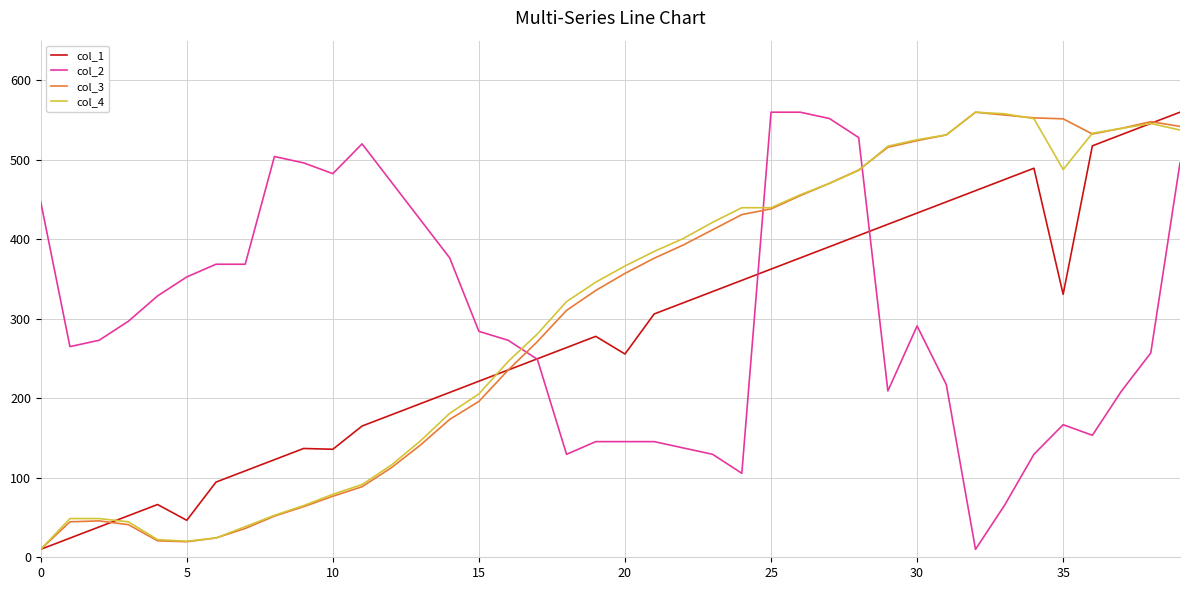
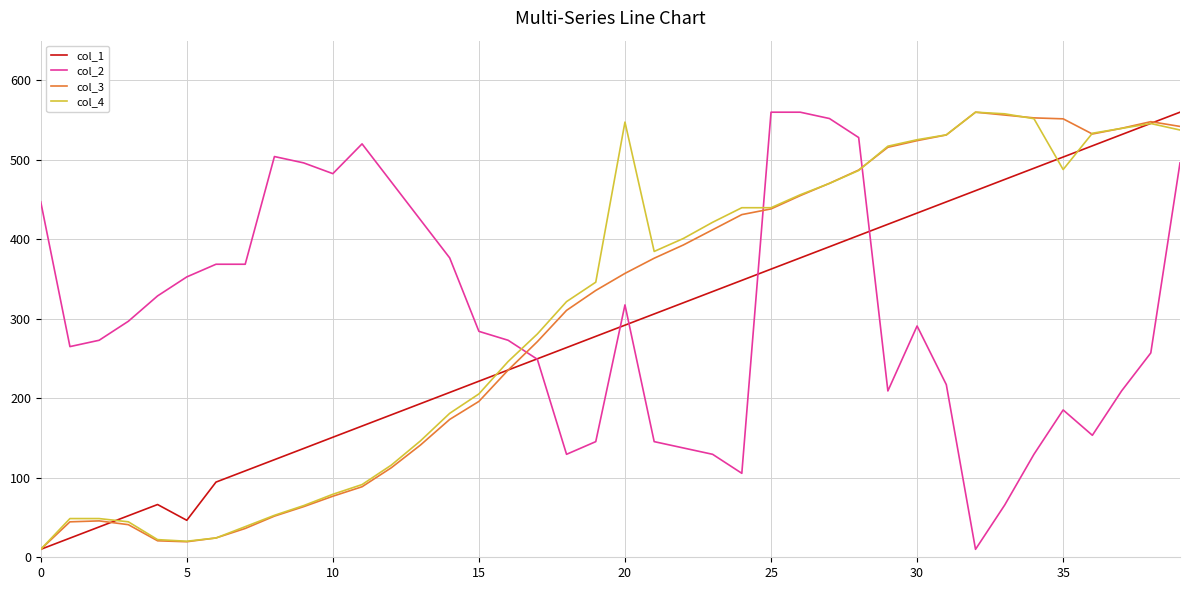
col_1, 10: 140 -> 150
col_1, 20: 260 -> 290
col_2, 20: 150 -> 320
col_4, 20: 370 -> 550
col_1, 35: 330 -> 500
col_2, 35: 170 -> 190
